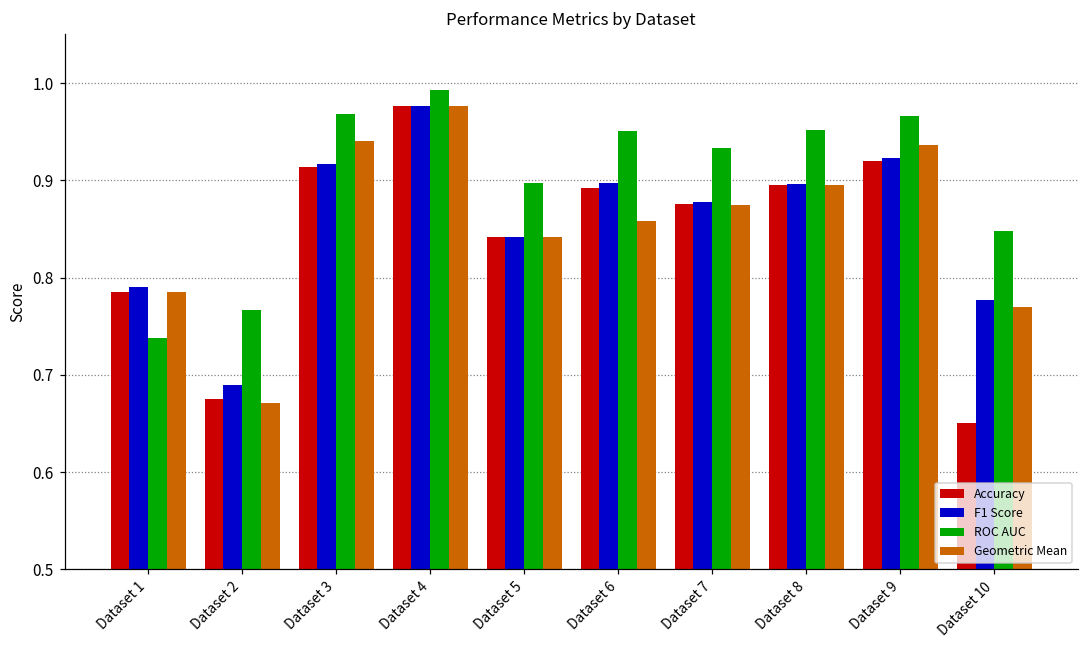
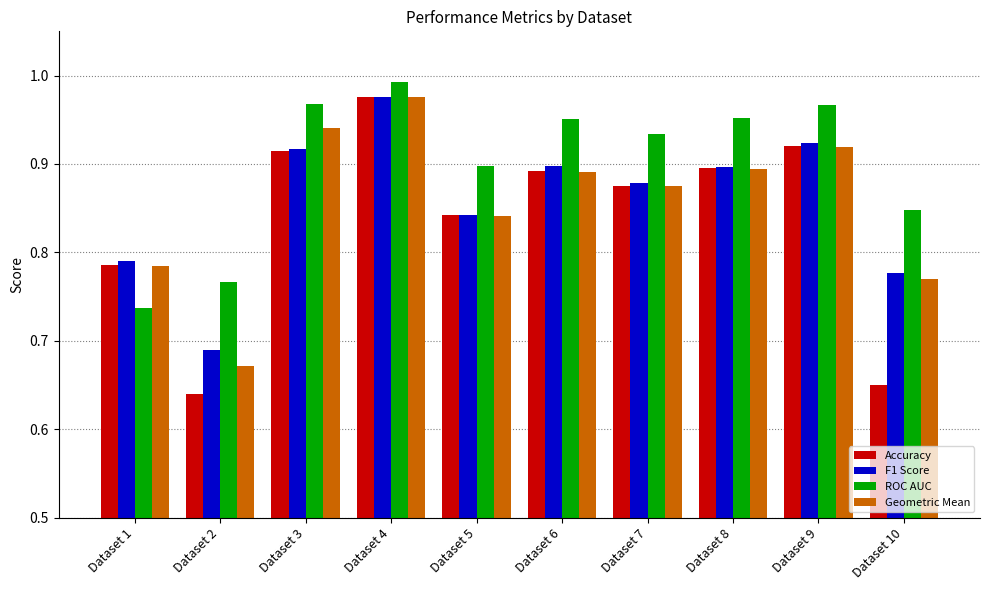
Accuracy, Dataset 2: 0.68 -> 0.64
Geometric Mean, Dataset 6: 0.86 -> 0.89
Geometric Mean, Dataset 9: 0.94 -> 0.92
